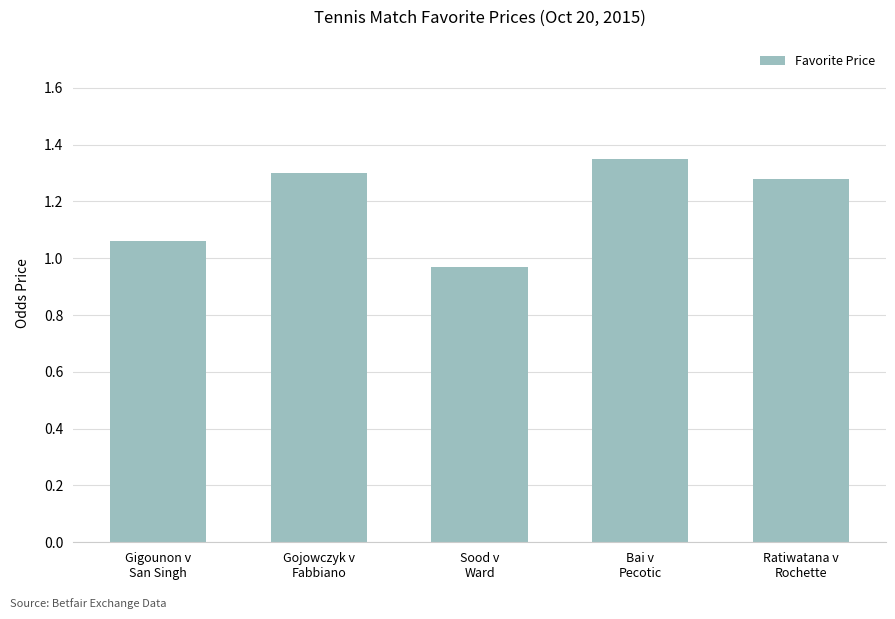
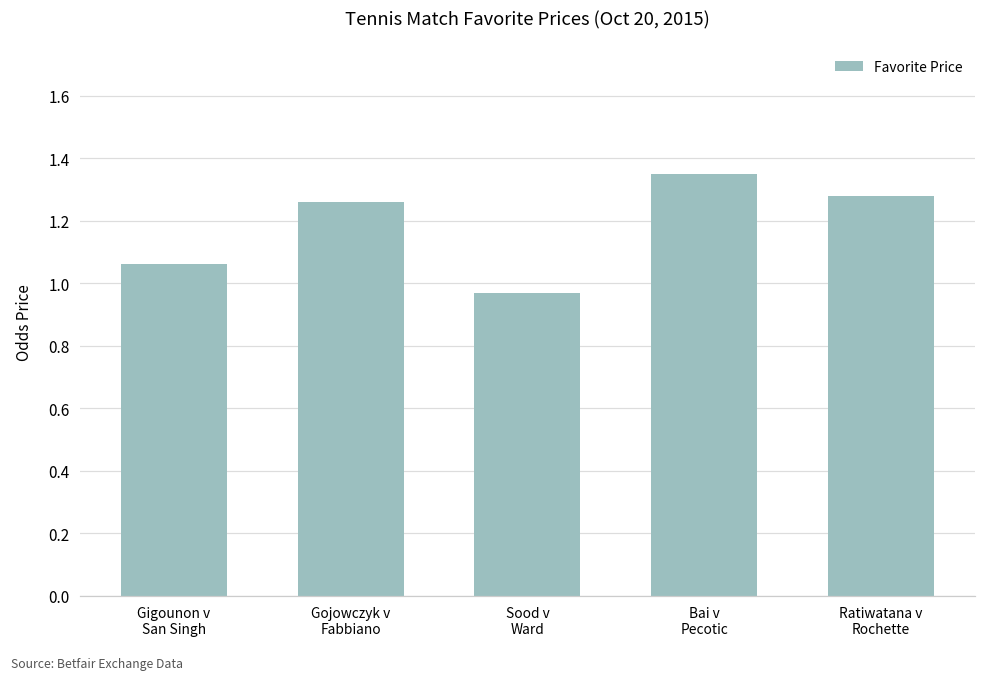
Gojowczyk v Fabbiano: 1.30 -> 1.26
